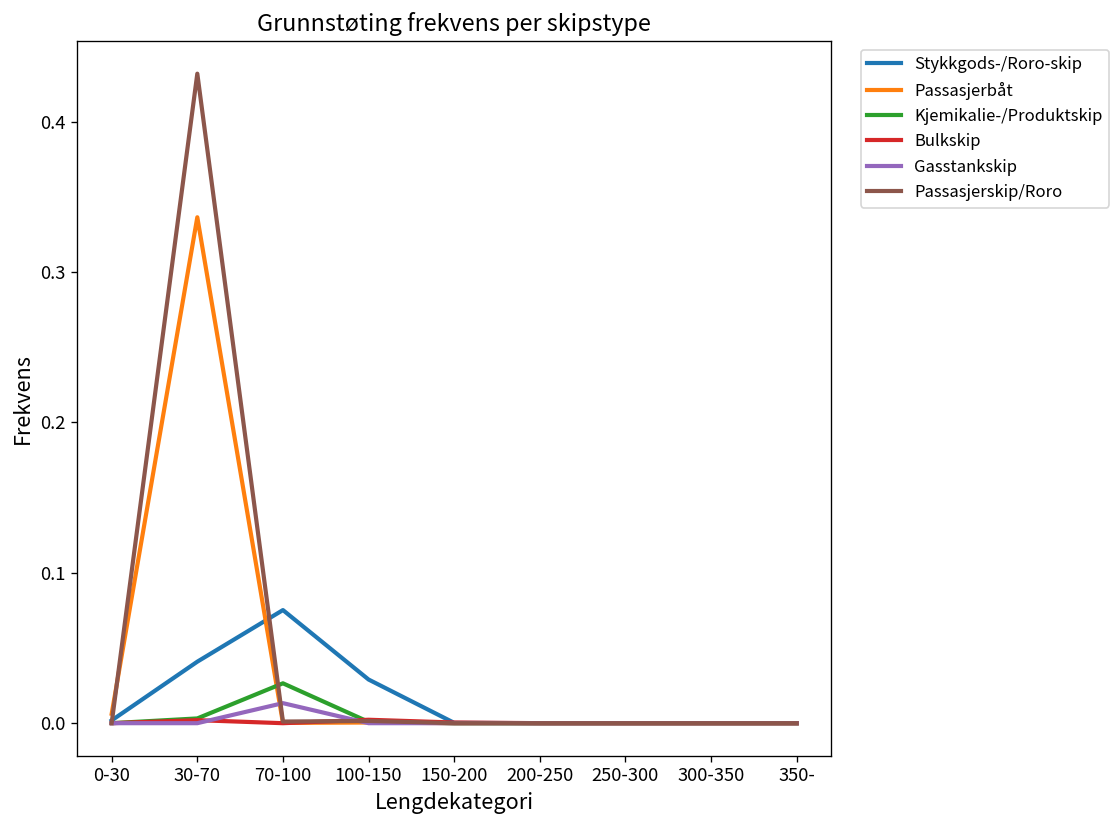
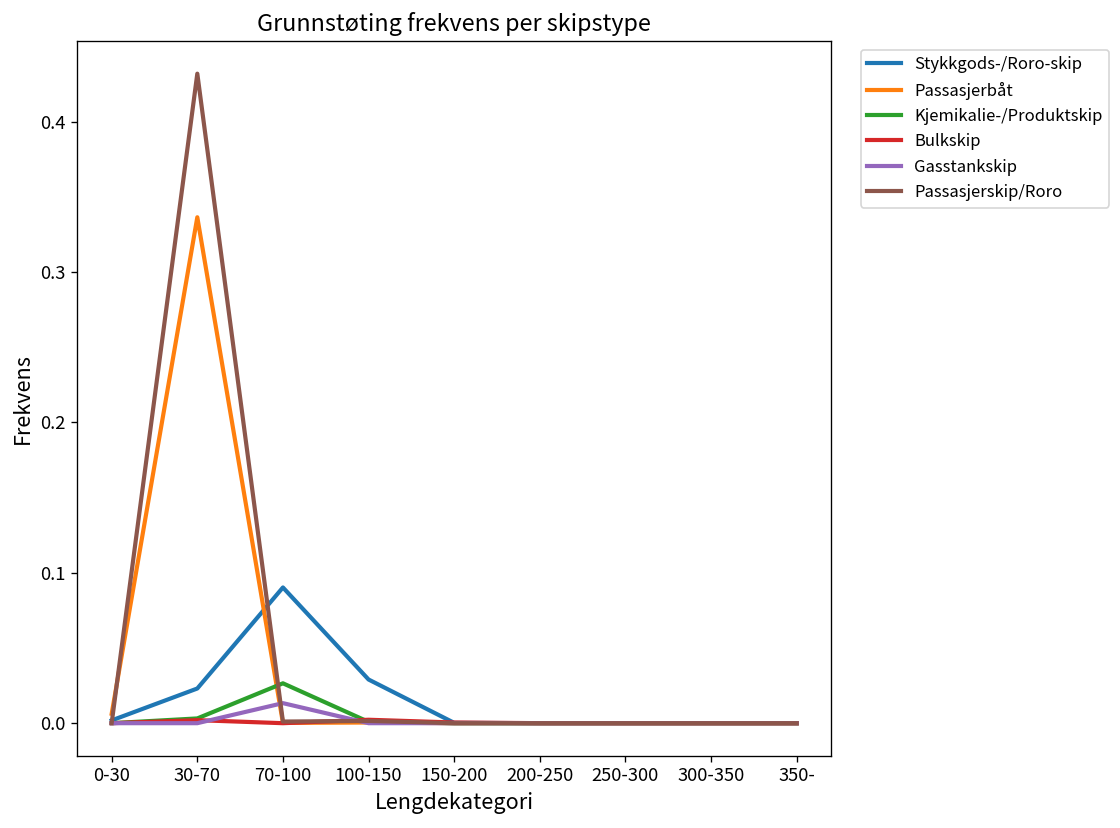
Stykkgods-/Roro-skip, 30-70: 0.041 -> 0.023
Stykkgods-/Roro-skip, 70-100: 0.075 -> 0.090
